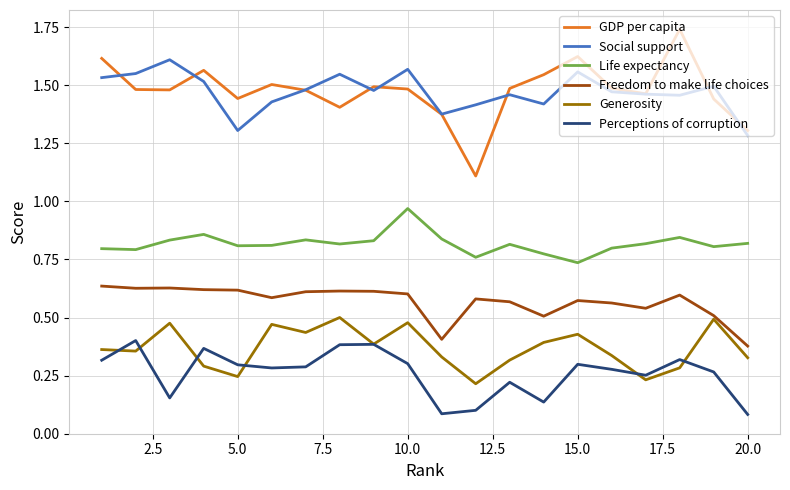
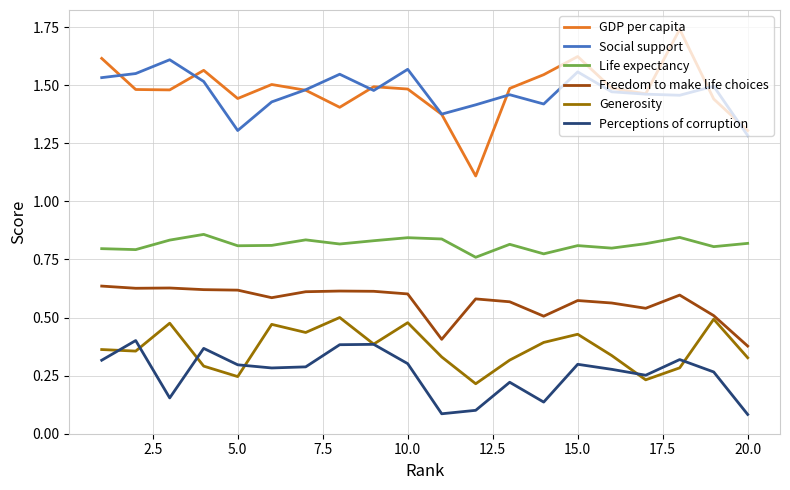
Life expectancy, 10.0: 0.97 -> 0.84
Life expectancy, 15.0: 0.74 -> 0.81
